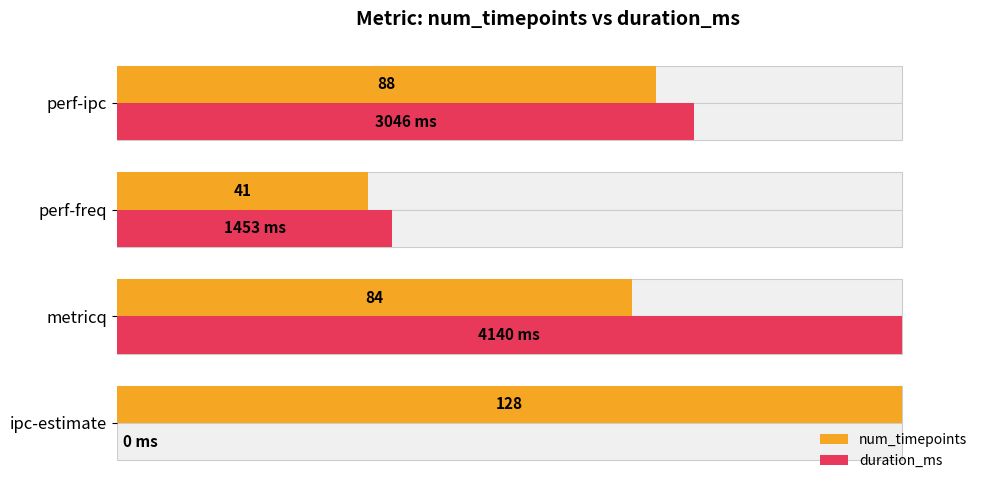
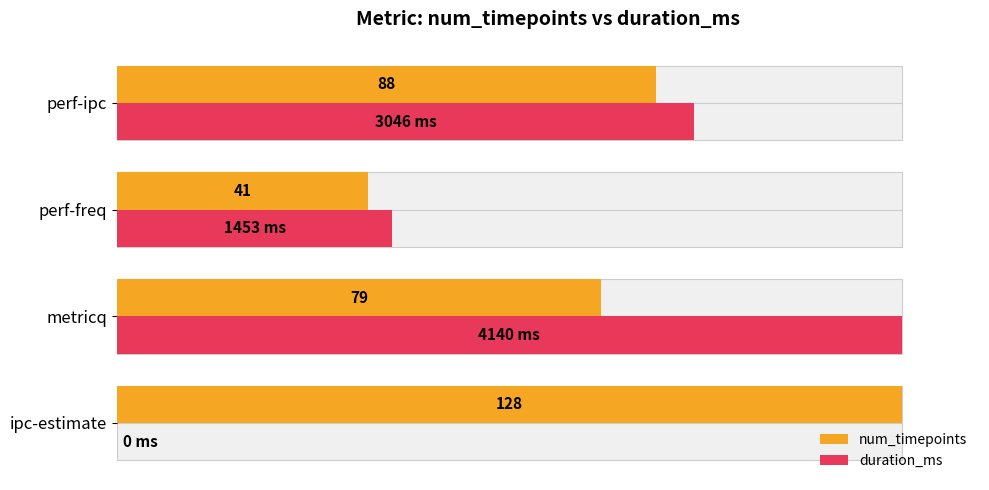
num_timepoints, metricq: 84 -> 79
